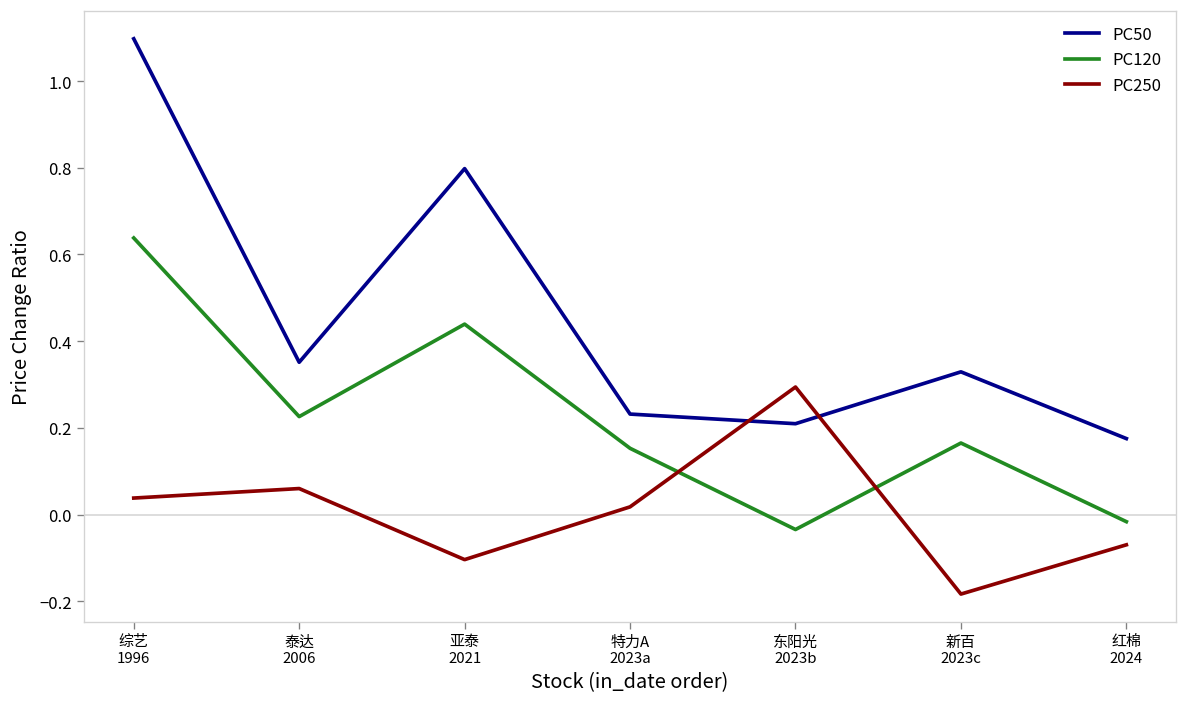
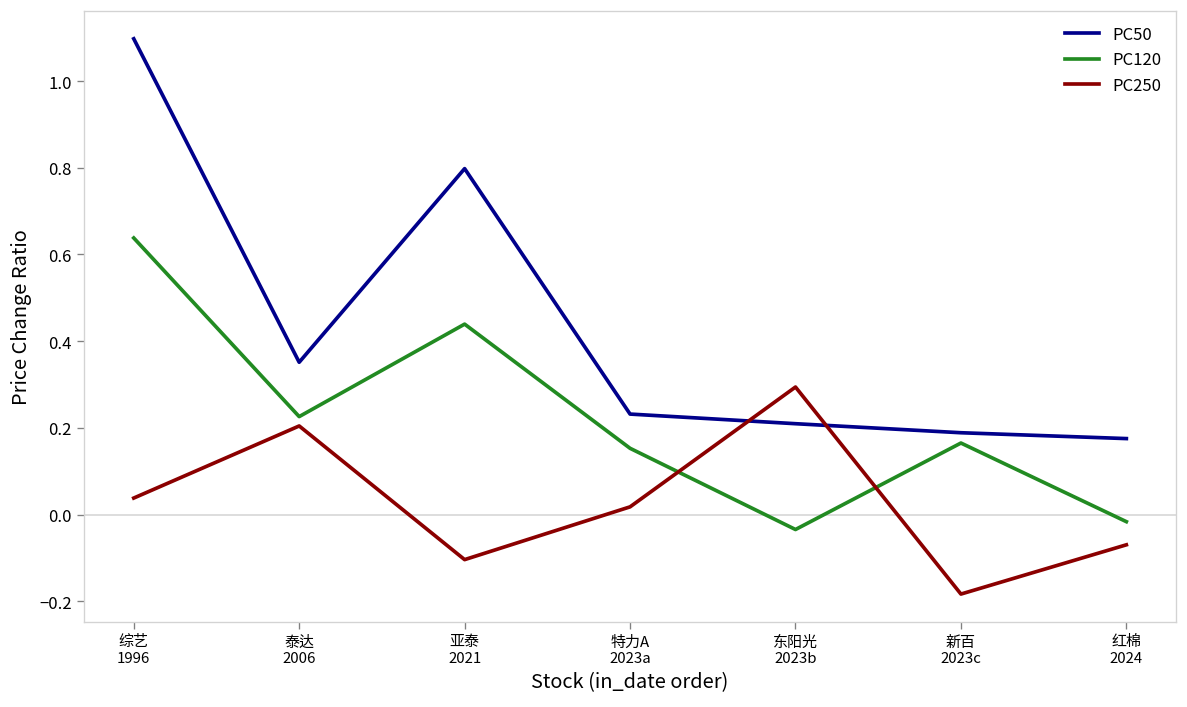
PC250, 泰达 2006: 0.06 -> 0.20
PC50, 新百 2023c: 0.33 -> 0.19
